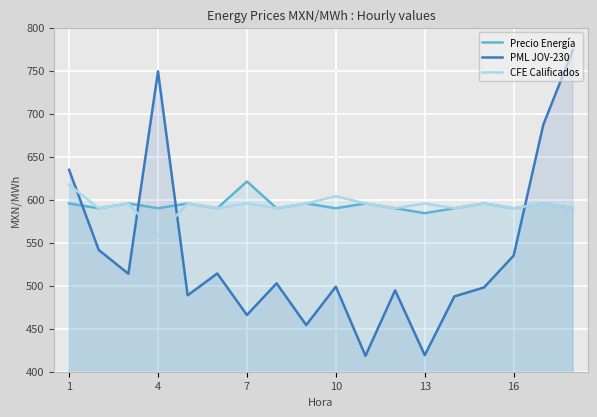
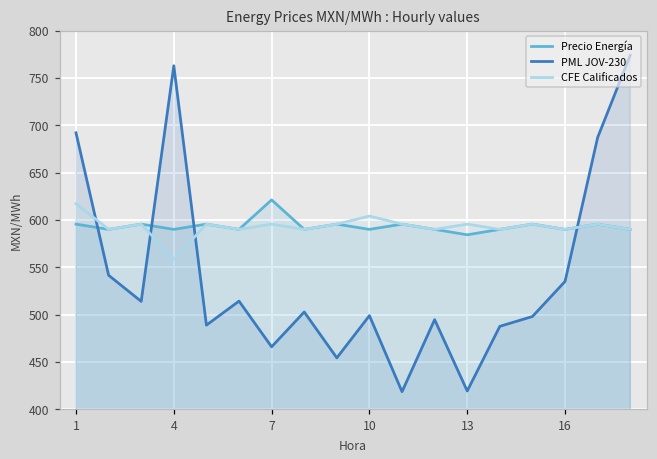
PML JOV-230, 1: 630 -> 690
PML JOV-230, 4: 750 -> 760
